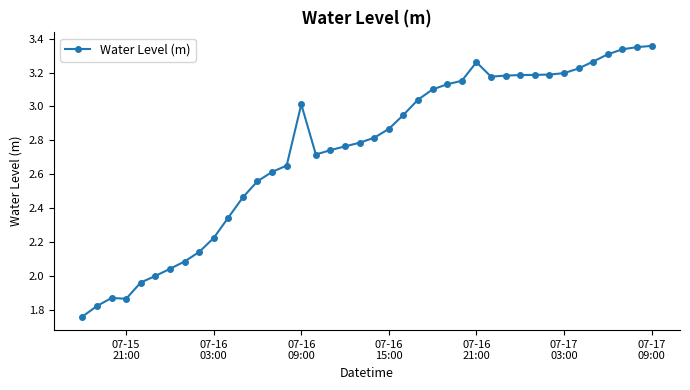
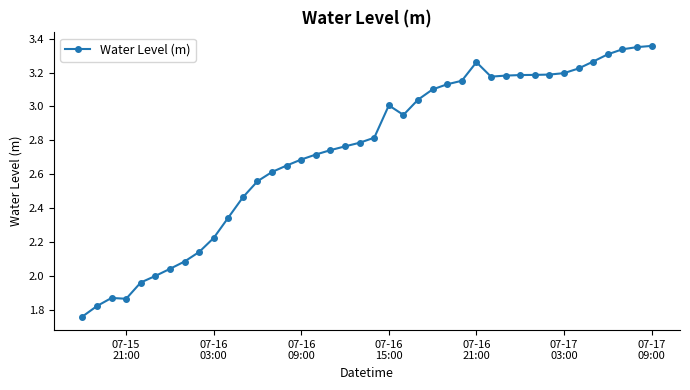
07-16 09:00: 3.01 -> 2.69
07-16 15:00: 2.87 -> 3.01
